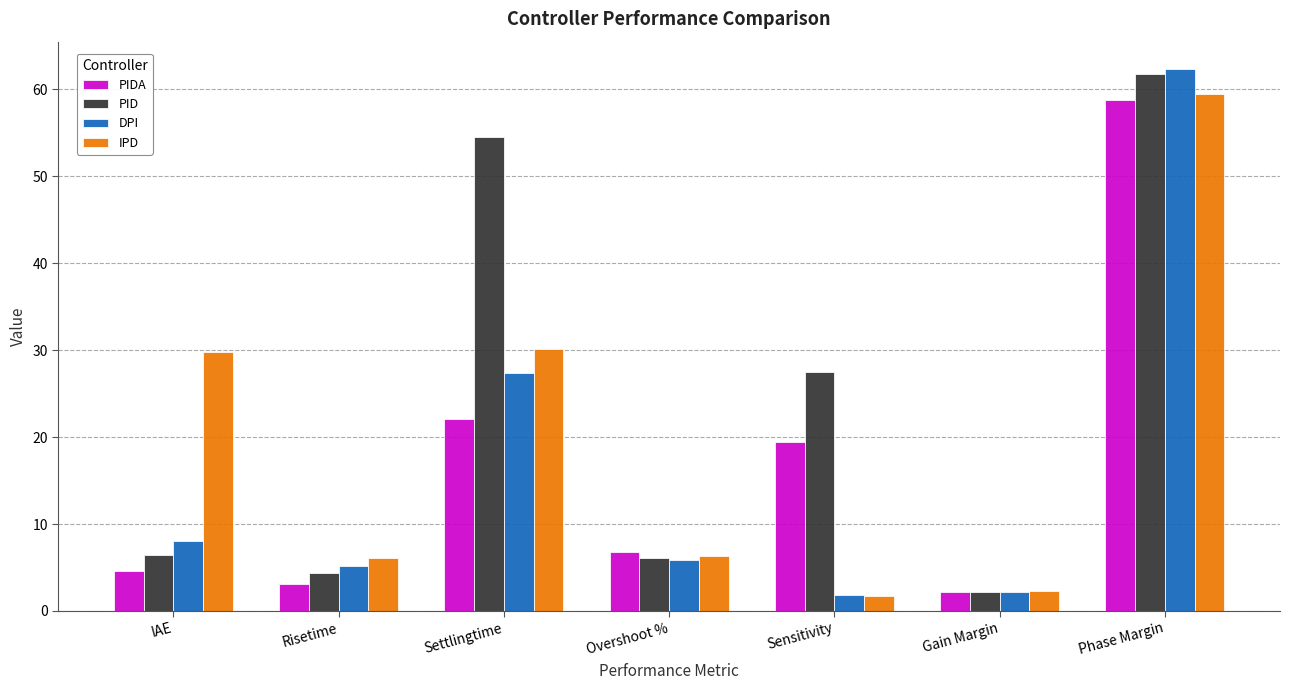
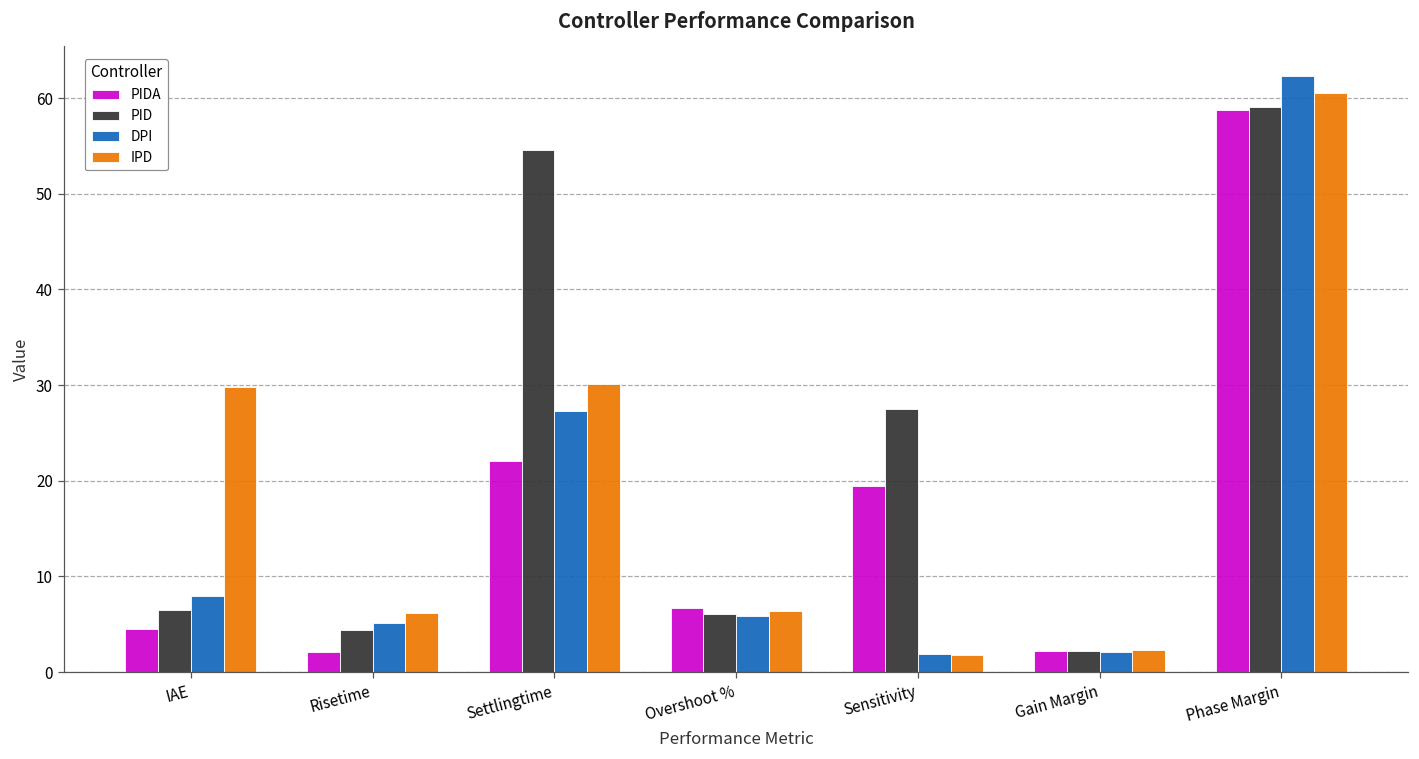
PIDA, Risetime: 3 -> 2
PID, Phase Margin: 62 -> 59
IPD, Phase Margin: 60 -> 61
